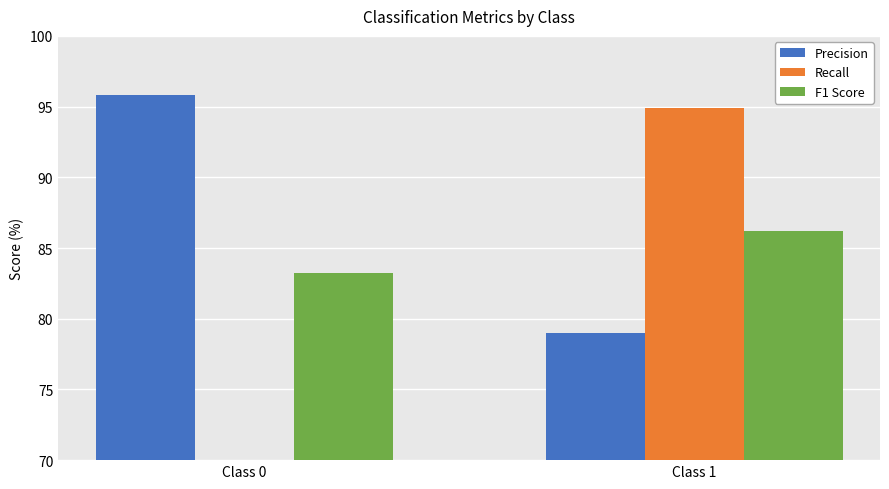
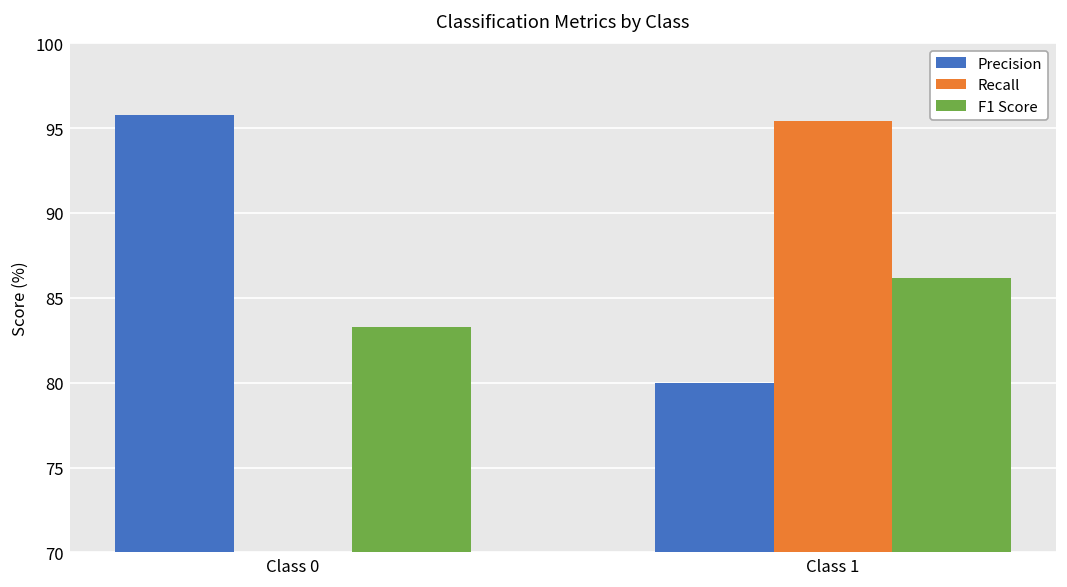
Precision, Class 1: 79.0 -> 80.0
Recall, Class 1: 94.9 -> 95.4
